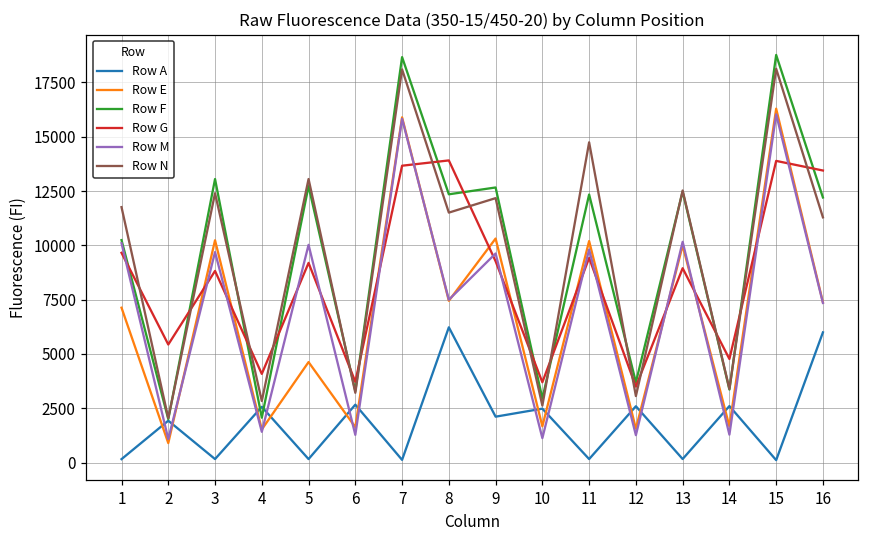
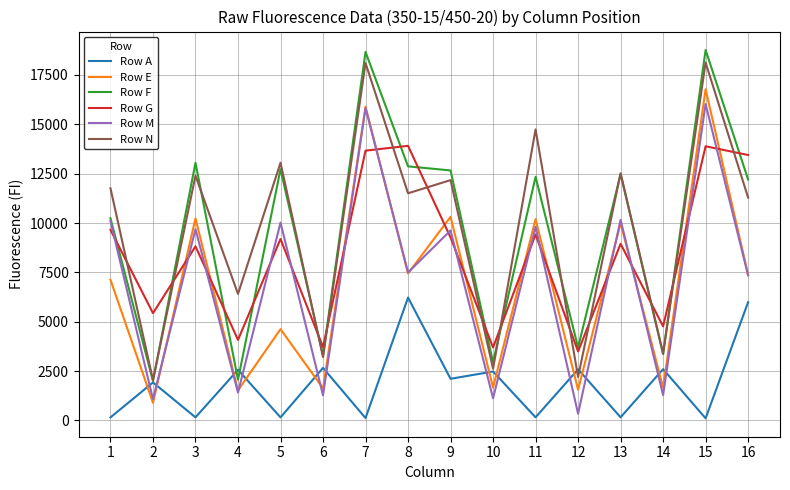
Row N, 4: 2800 -> 6400
Row F, 8: 12400 -> 12900
Row M, 12: 1300 -> 300
Row N, 12: 3100 -> 2200
Row E, 15: 16300 -> 16800
